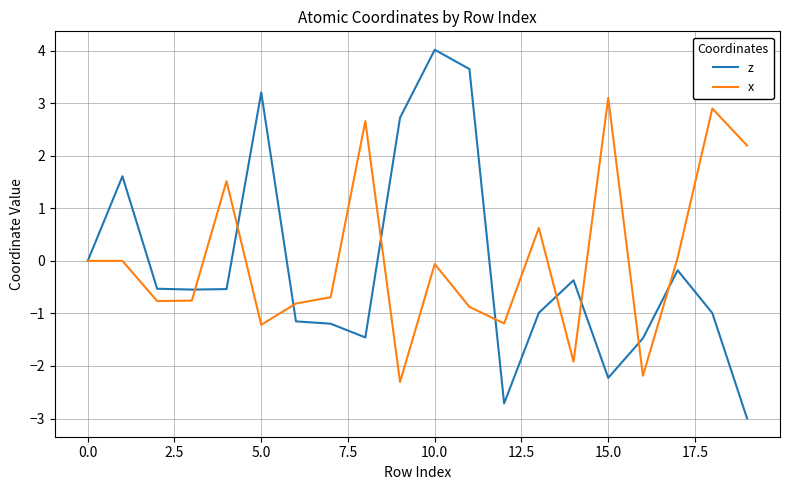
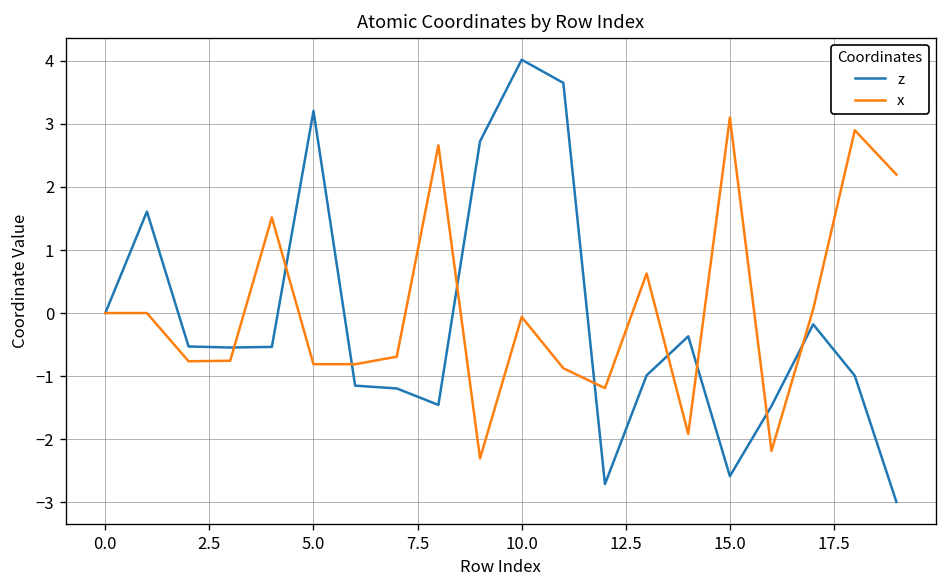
x, 5.0: -1.2 -> -0.8
z, 15.0: -2.2 -> -2.6
